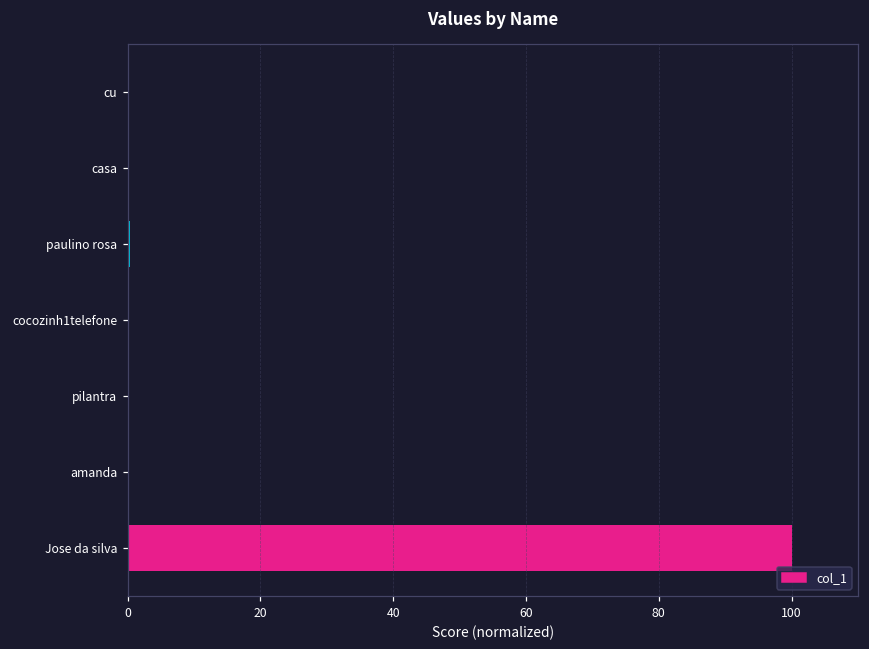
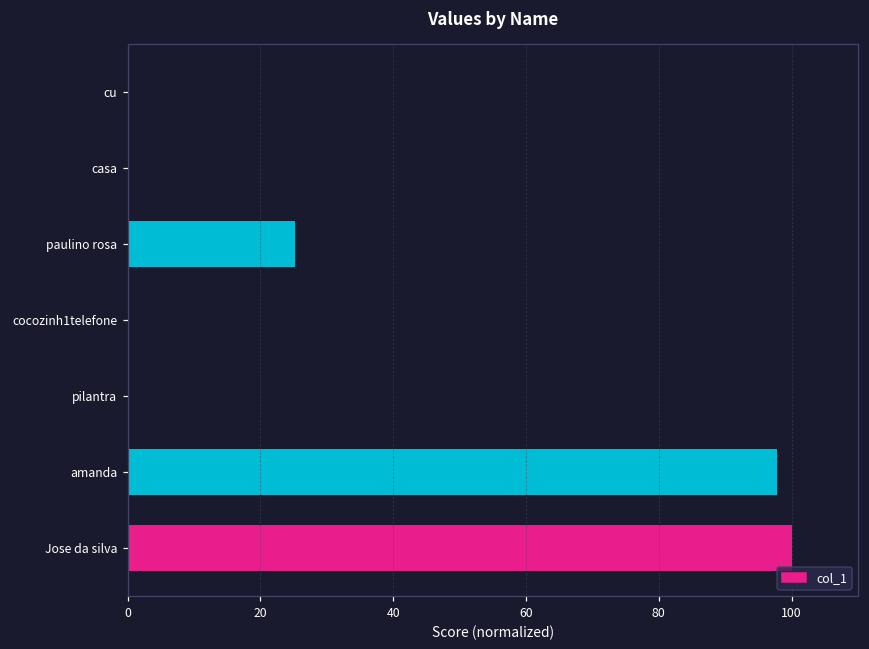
paulino rosa: 0 -> 25
amanda: 0 -> 98
